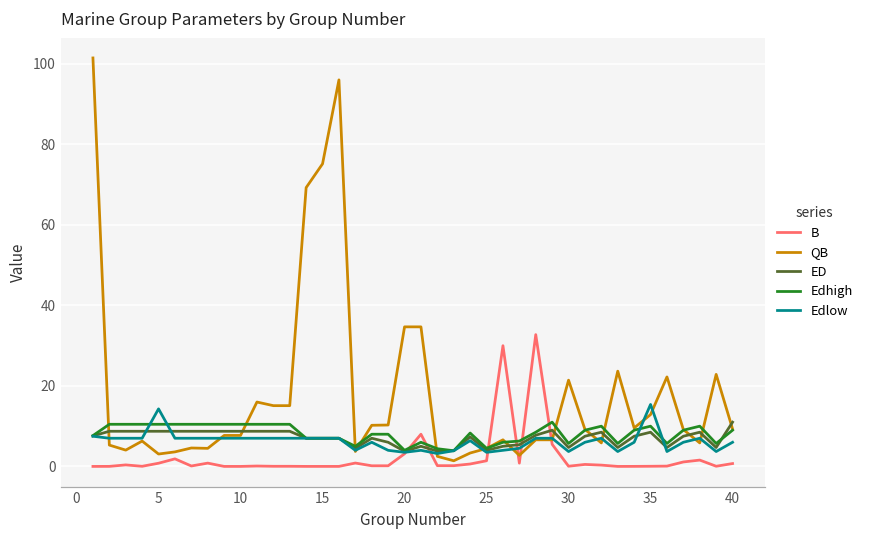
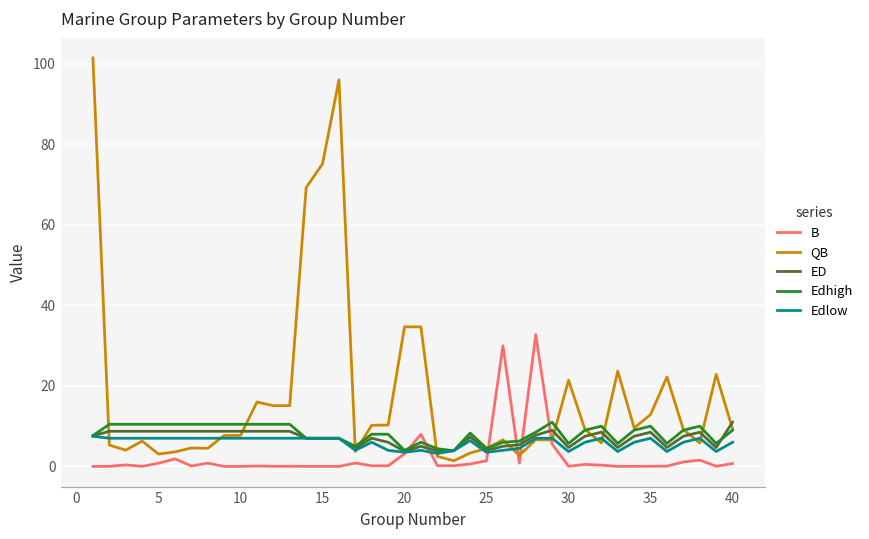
Edlow, 5: 14 -> 7
Edlow, 35: 15 -> 7
